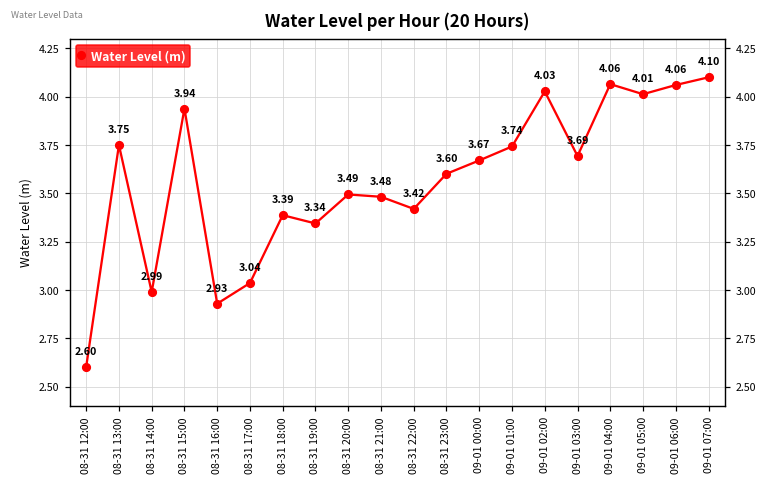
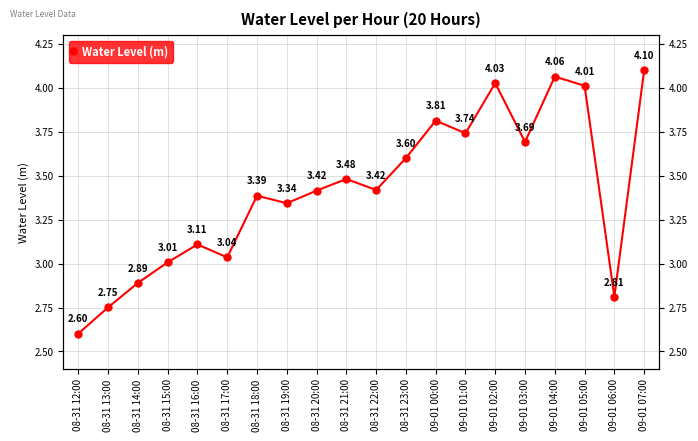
08-31 13:00: 3.75 -> 2.75
08-31 14:00: 2.99 -> 2.89
08-31 15:00: 3.94 -> 3.01
08-31 16:00: 2.93 -> 3.11
08-31 20:00: 3.49 -> 3.42
09-01 00:00: 3.67 -> 3.81
09-01 06:00: 4.06 -> 2.81
